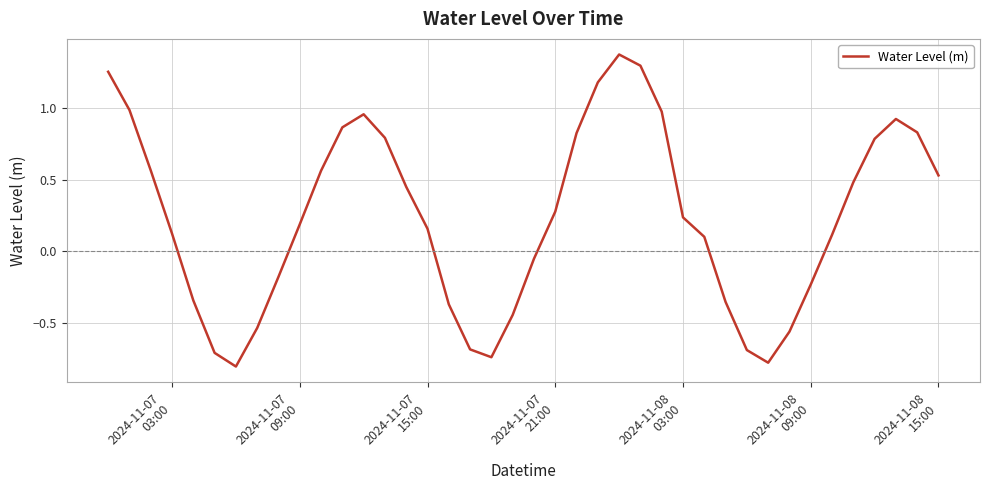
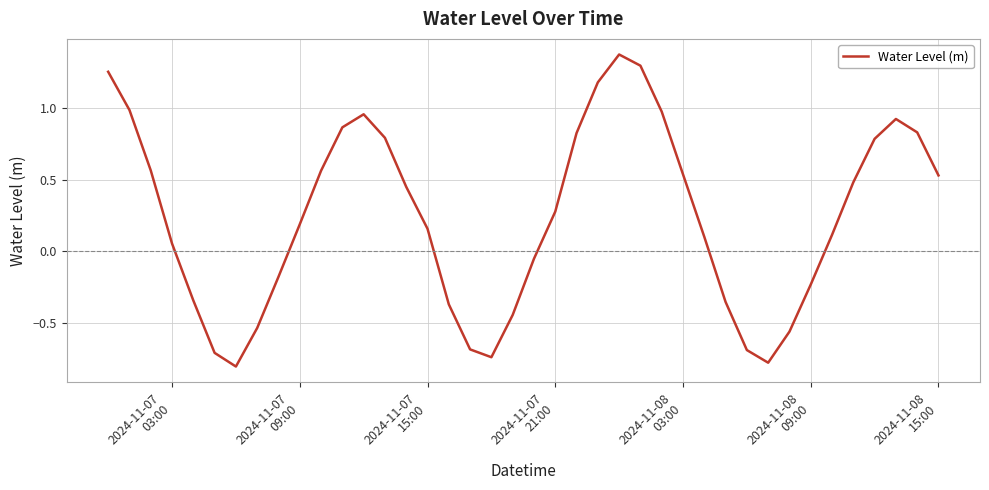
2024-11-07 03:00: 0.12 -> 0.05
2024-11-08 03:00: 0.24 -> 0.54
